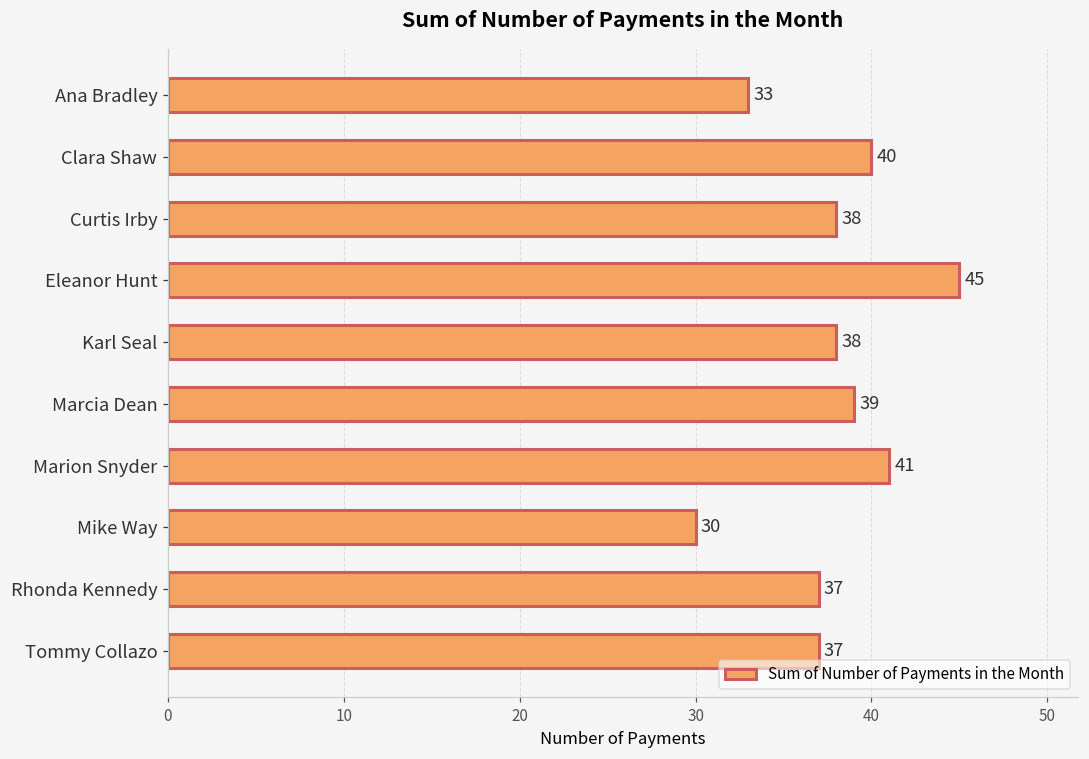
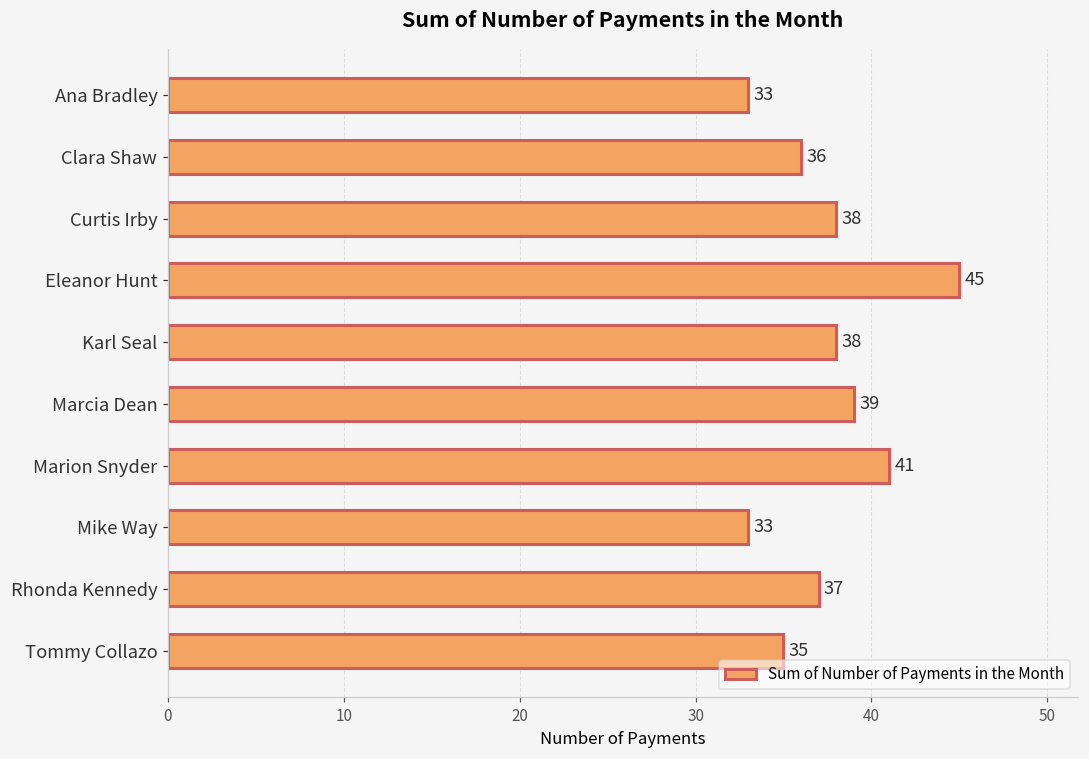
Clara Shaw: 40 -> 36
Mike Way: 30 -> 33
Tommy Collazo: 37 -> 35
